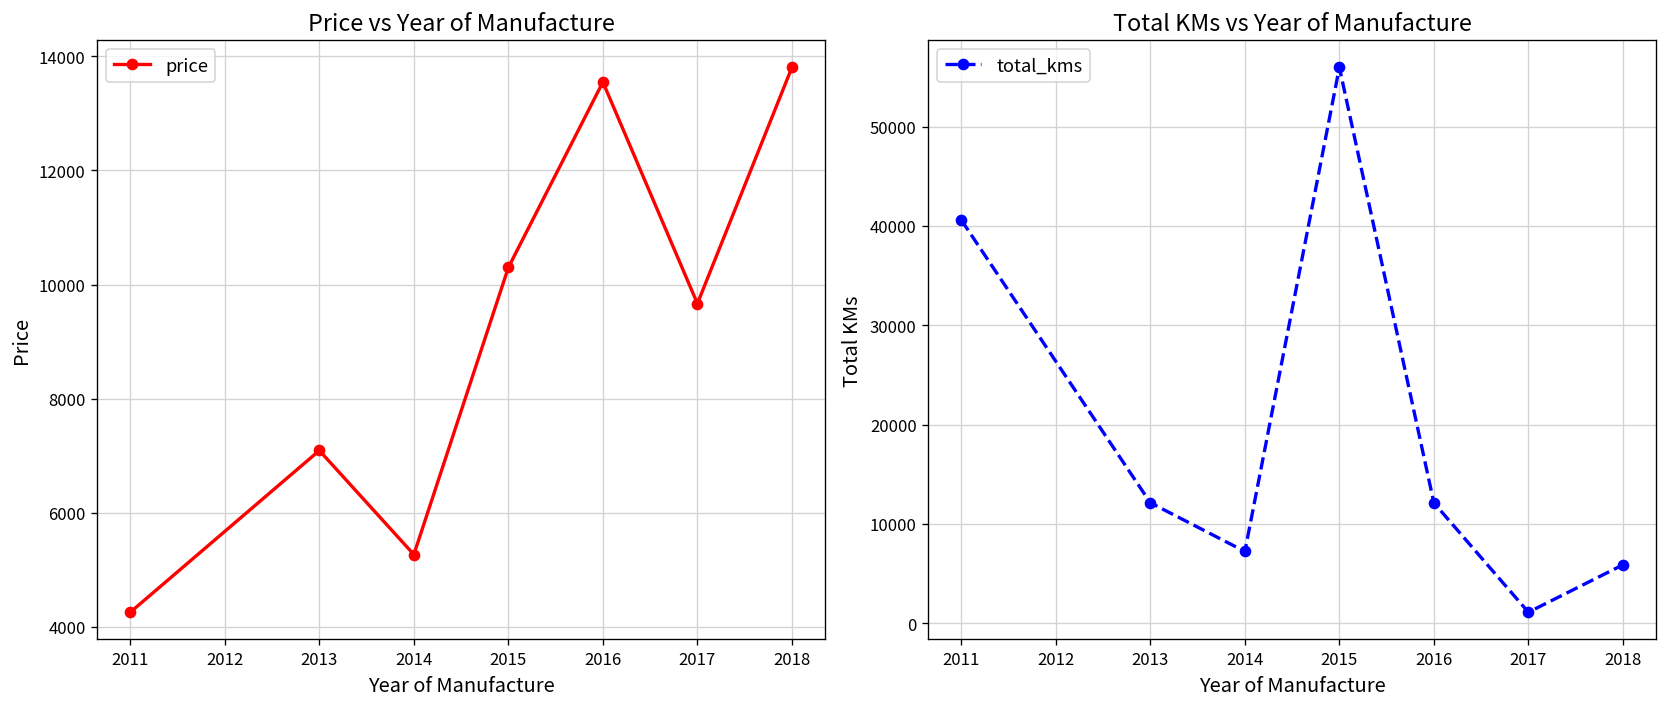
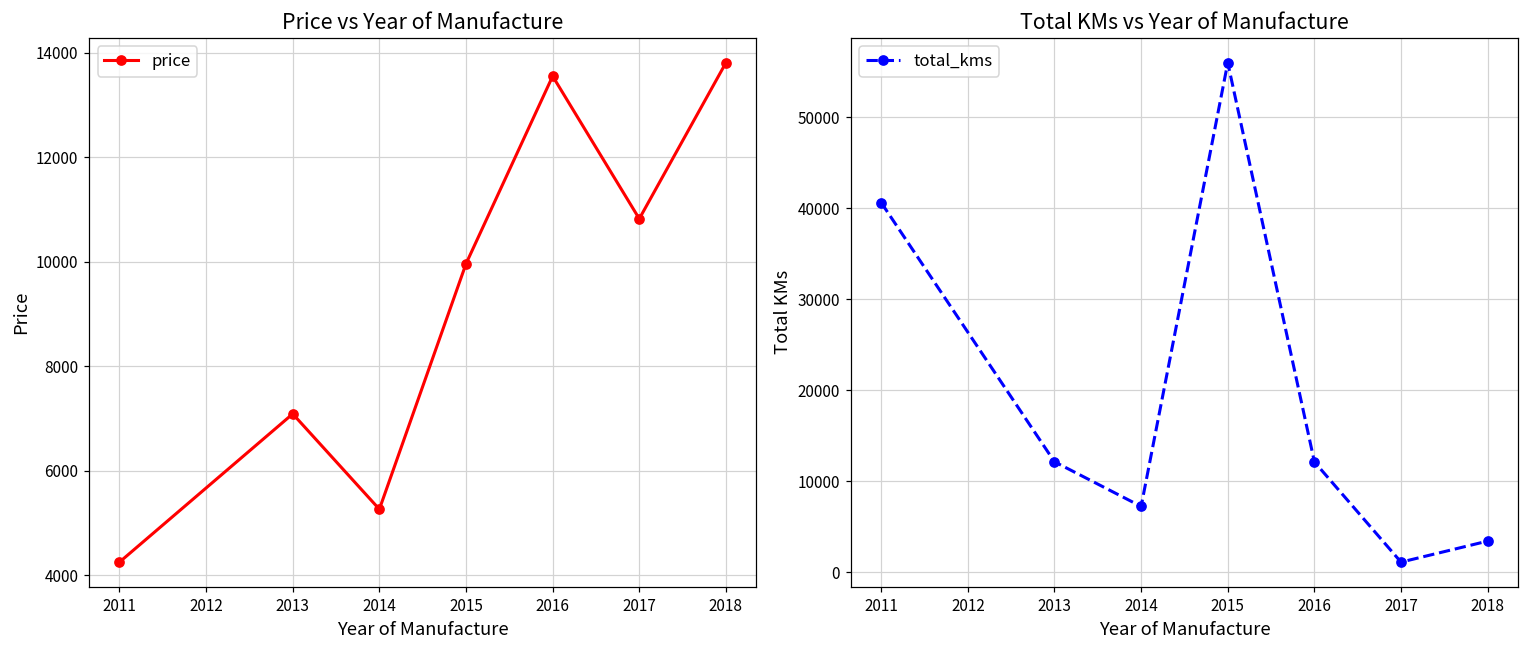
Price vs Year of Manufacture, 2015: 10300 -> 10000
Price vs Year of Manufacture, 2017: 9700 -> 10800
Total KMs vs Year of Manufacture, 2018: 6000 -> 3000
